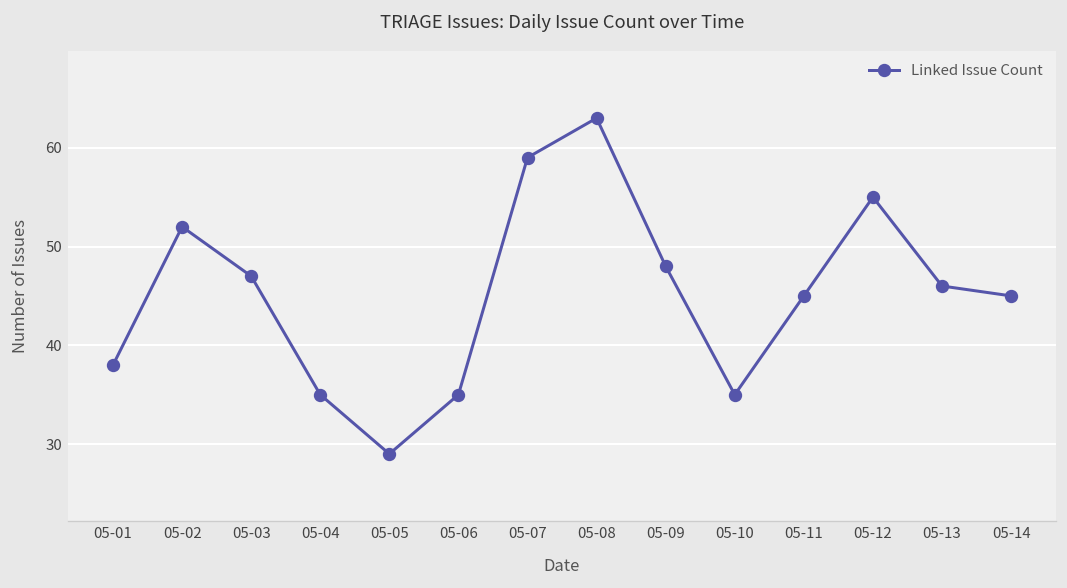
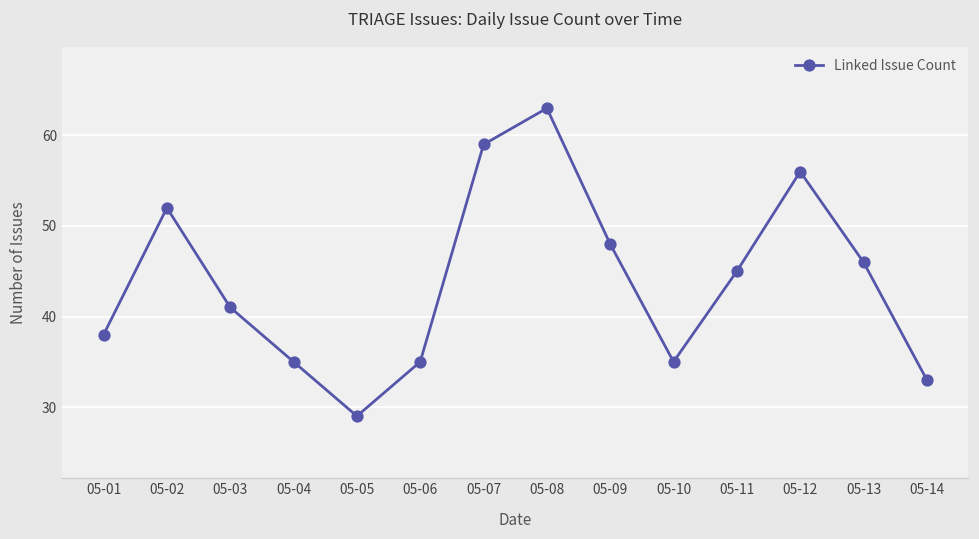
05-03: 47 -> 41
05-12: 55 -> 56
05-14: 45 -> 33
